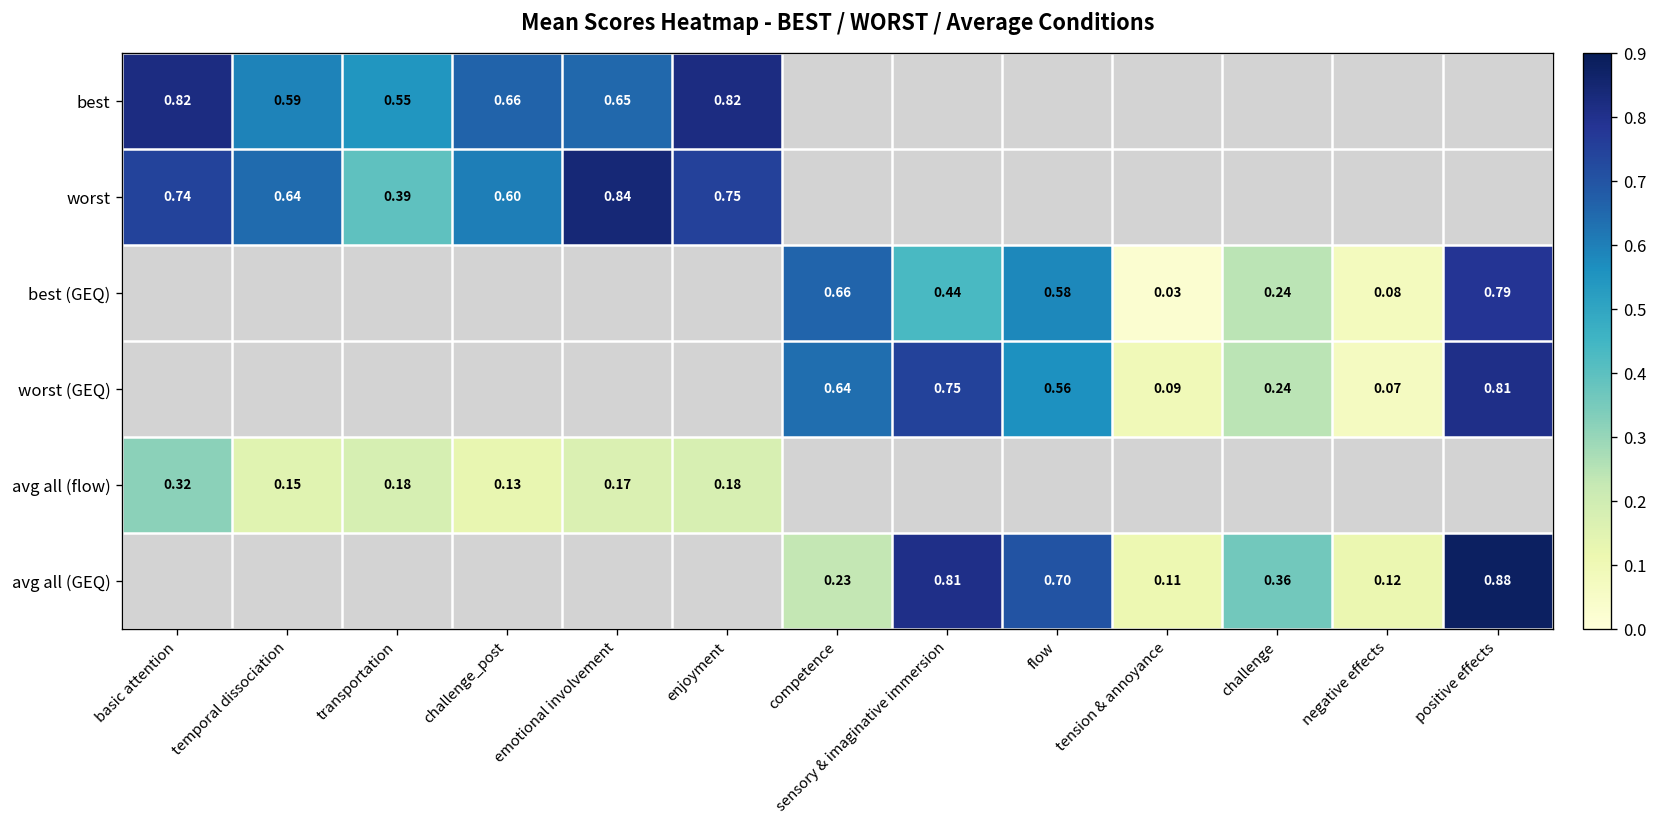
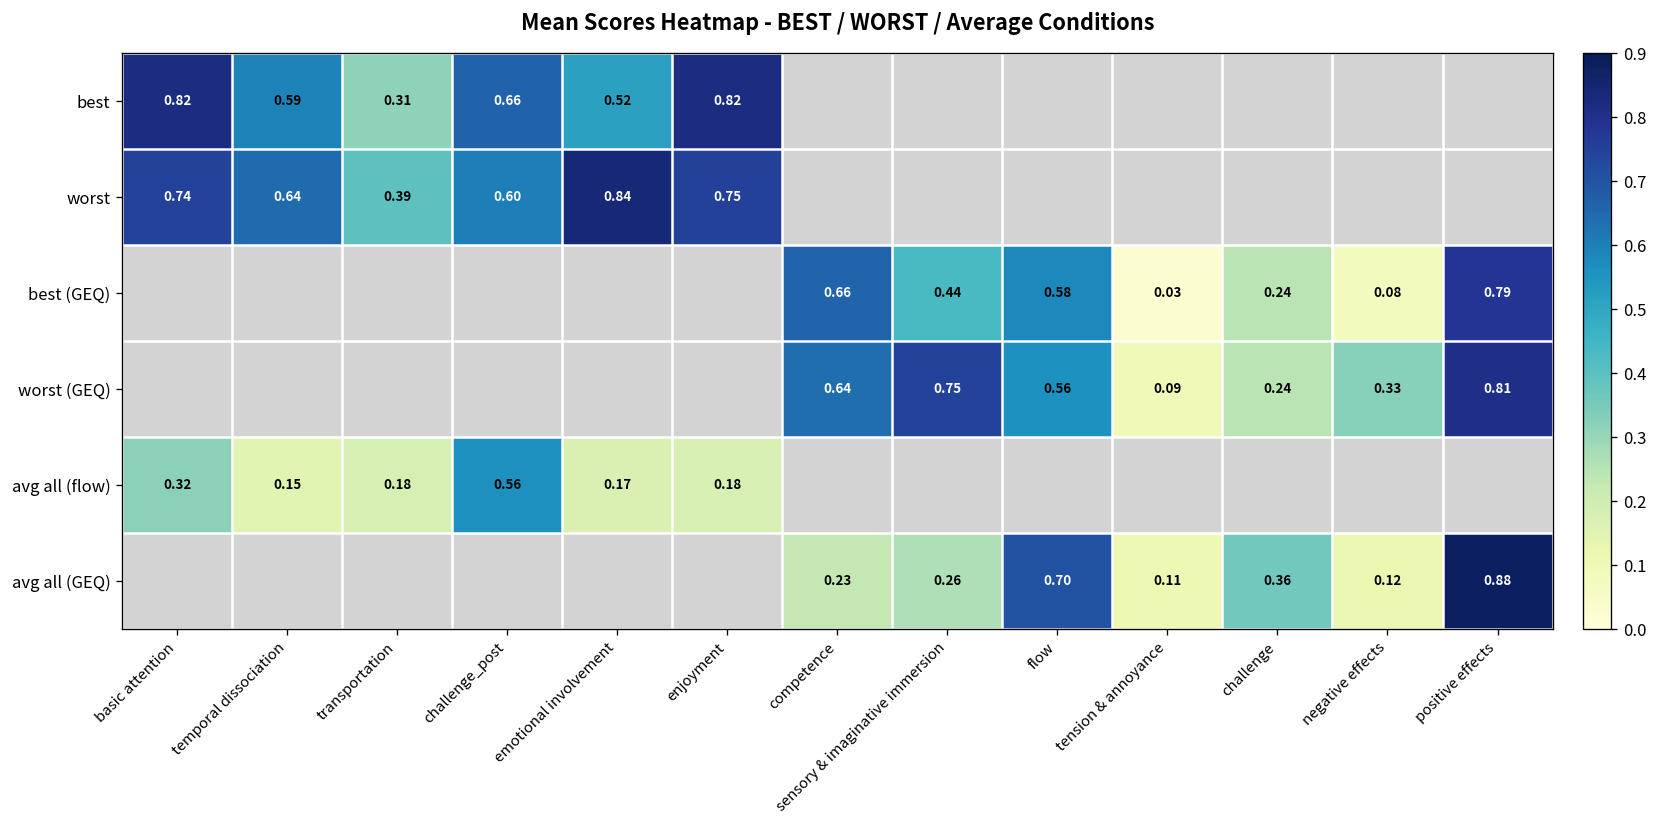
best, transportation: 0.55 -> 0.31
best, emotional involvement: 0.65 -> 0.52
worst (GEQ), negative effects: 0.07 -> 0.33
avg all (flow), challenge_post: 0.13 -> 0.56
avg all (GEQ), sensory & imaginative immersion: 0.81 -> 0.26
